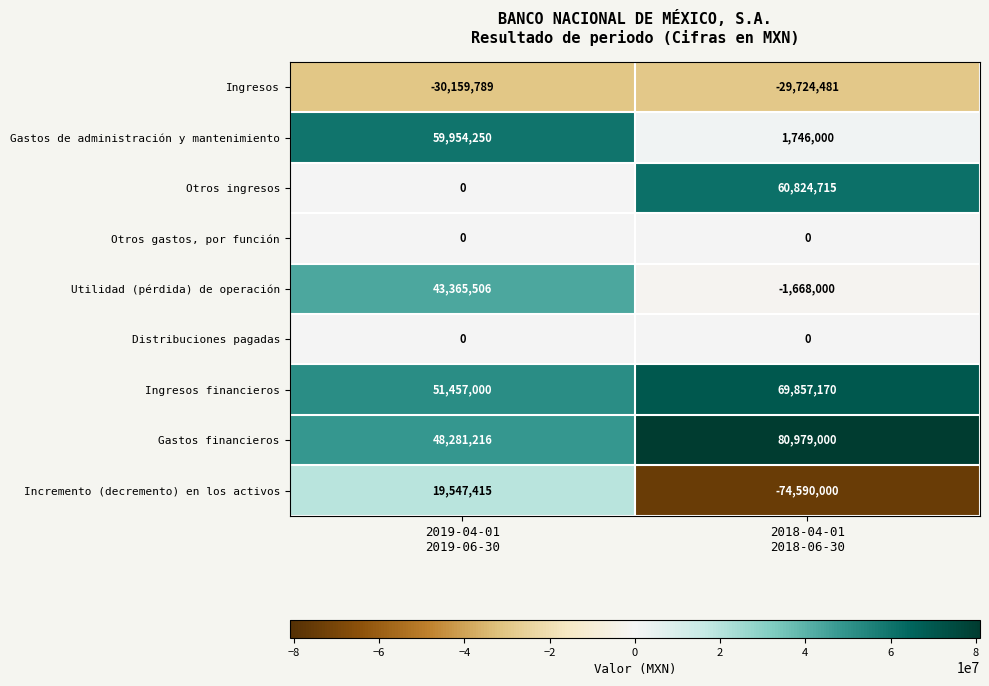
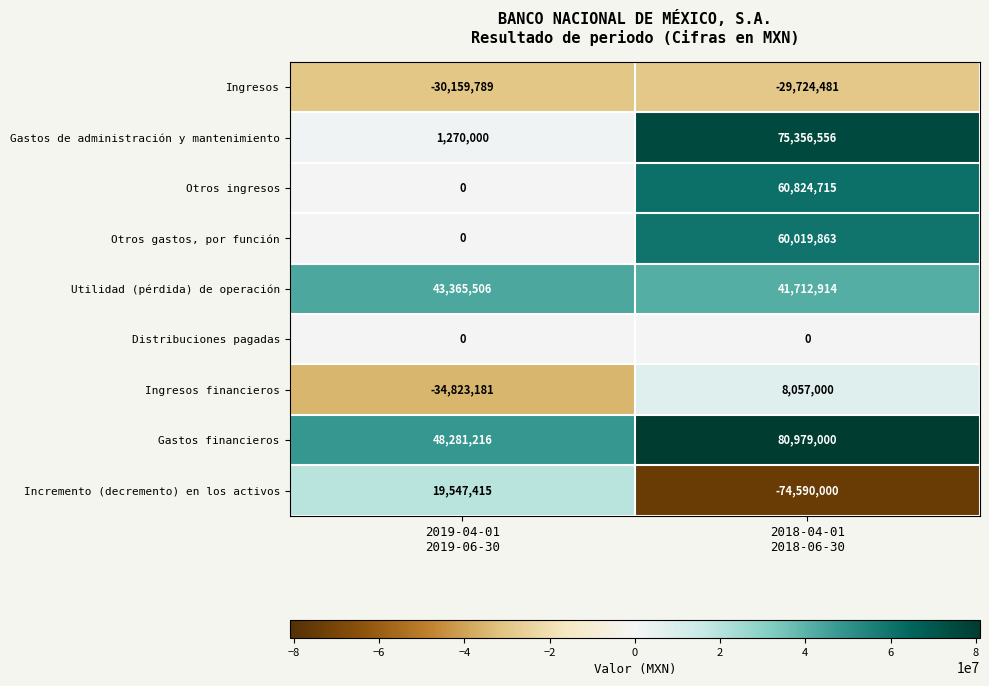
Gastos de administración y mantenimiento, 2019-04-01 2019-06-30: 59,954,250 -> 1,270,000
Gastos de administración y mantenimiento, 2018-04-01 2018-06-30: 1,746,000 -> 75,356,556
Otros gastos, por función, 2018-04-01 2018-06-30: 0 -> 60,019,863
Utilidad (pérdida) de operación, 2018-04-01 2018-06-30: -1,668,000 -> 41,712,914
Ingresos financieros, 2019-04-01 2019-06-30: 51,457,000 -> -34,823,181
Ingresos financieros, 2018-04-01 2018-06-30: 69,857,170 -> 8,057,000
